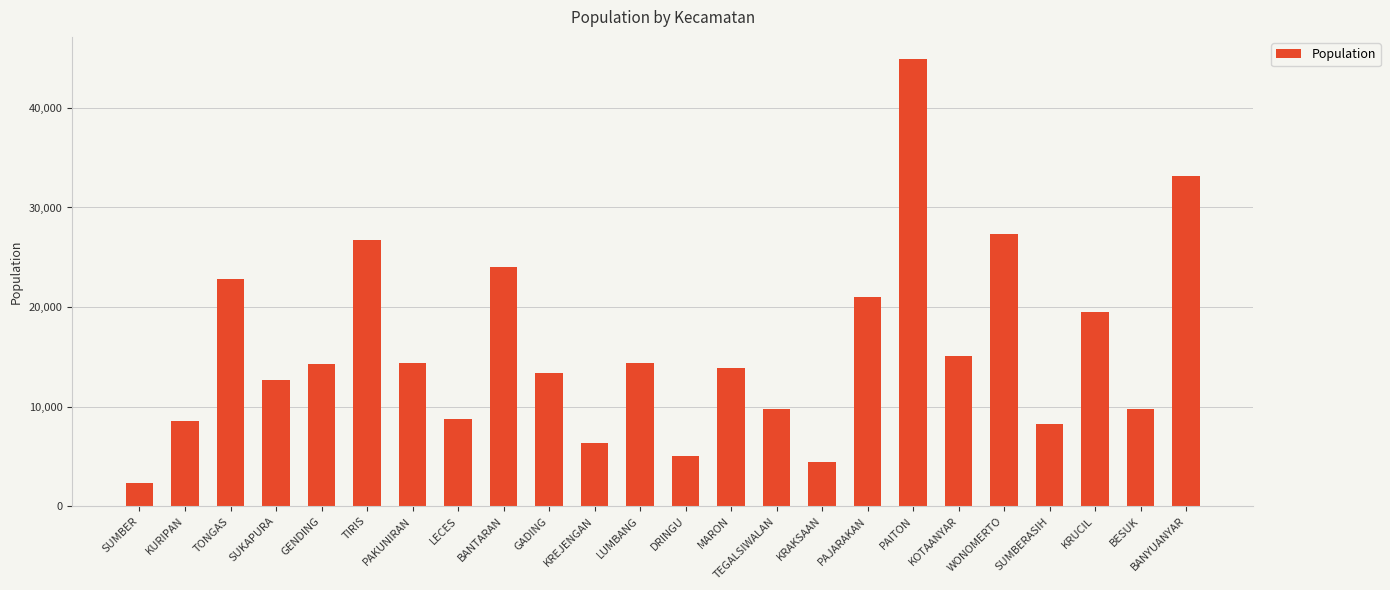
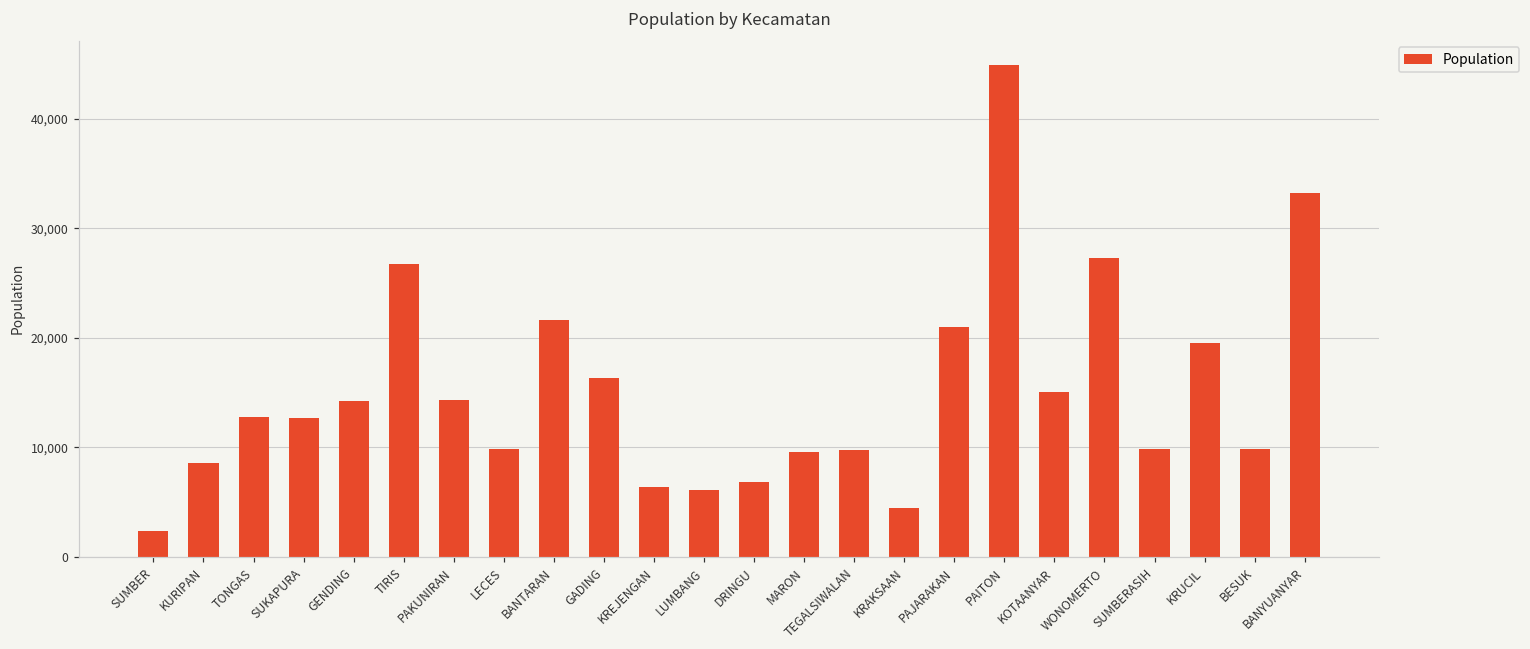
TONGAS: 23,000 -> 13,000
LECES: 9,000 -> 10,000
BANTARAN: 24,000 -> 22,000
GADING: 13,000 -> 16,000
LUMBANG: 14,000 -> 6,000
DRINGU: 5,000 -> 7,000
MARON: 14,000 -> 10,000
SUMBERASIH: 8,000 -> 10,000
